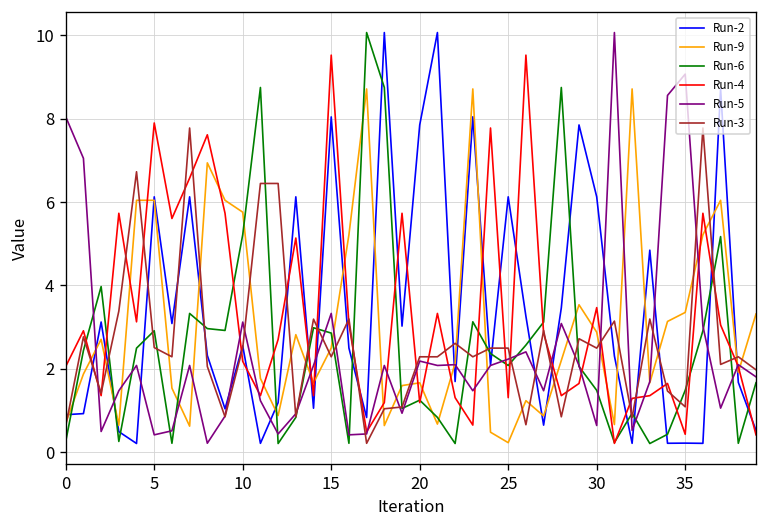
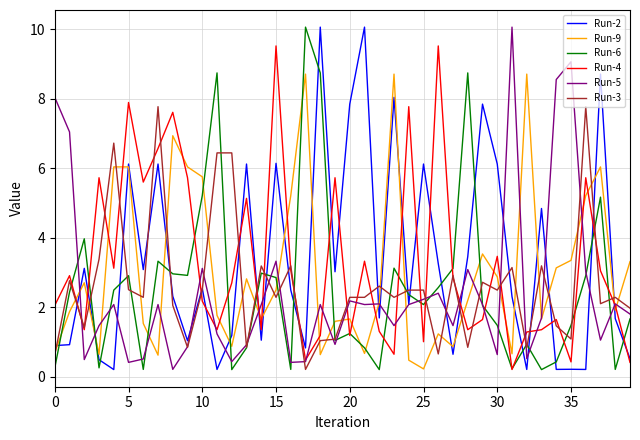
Run-2, 15: 8.0 -> 6.1
Run-4, 25: 1.3 -> 1.0
